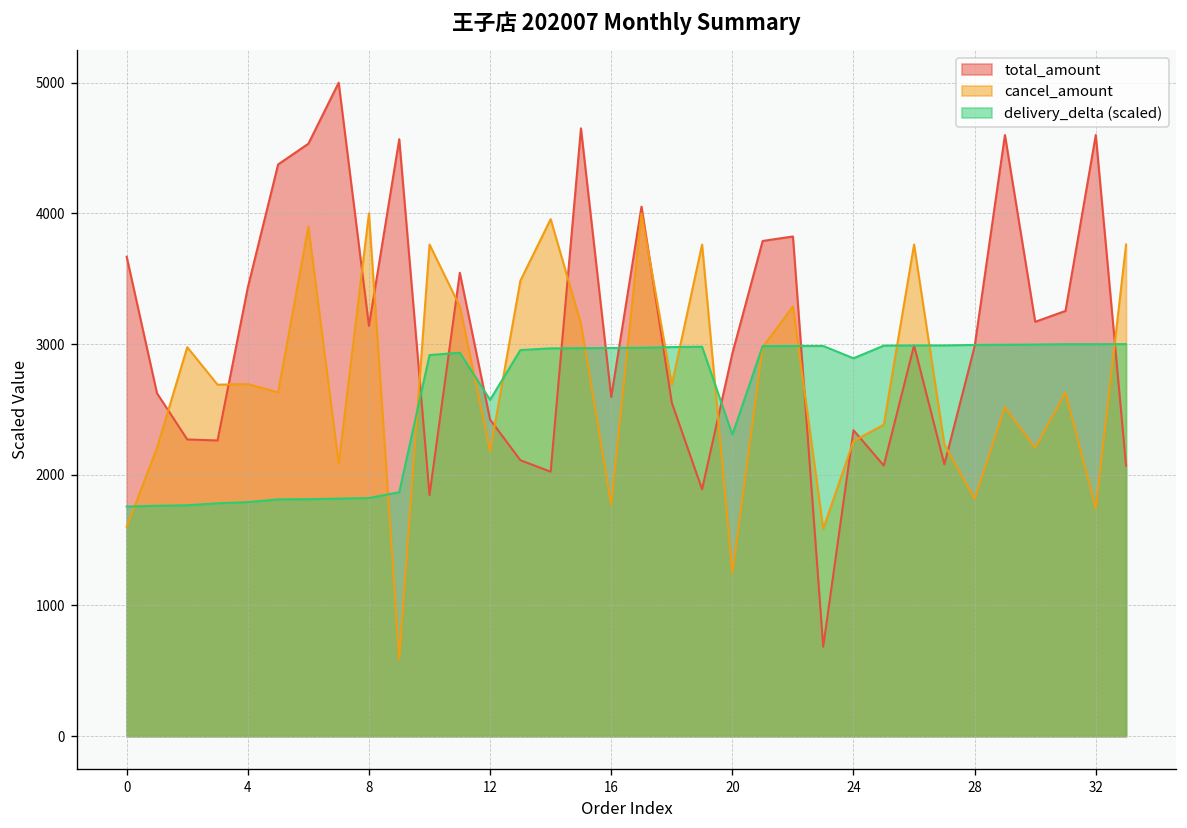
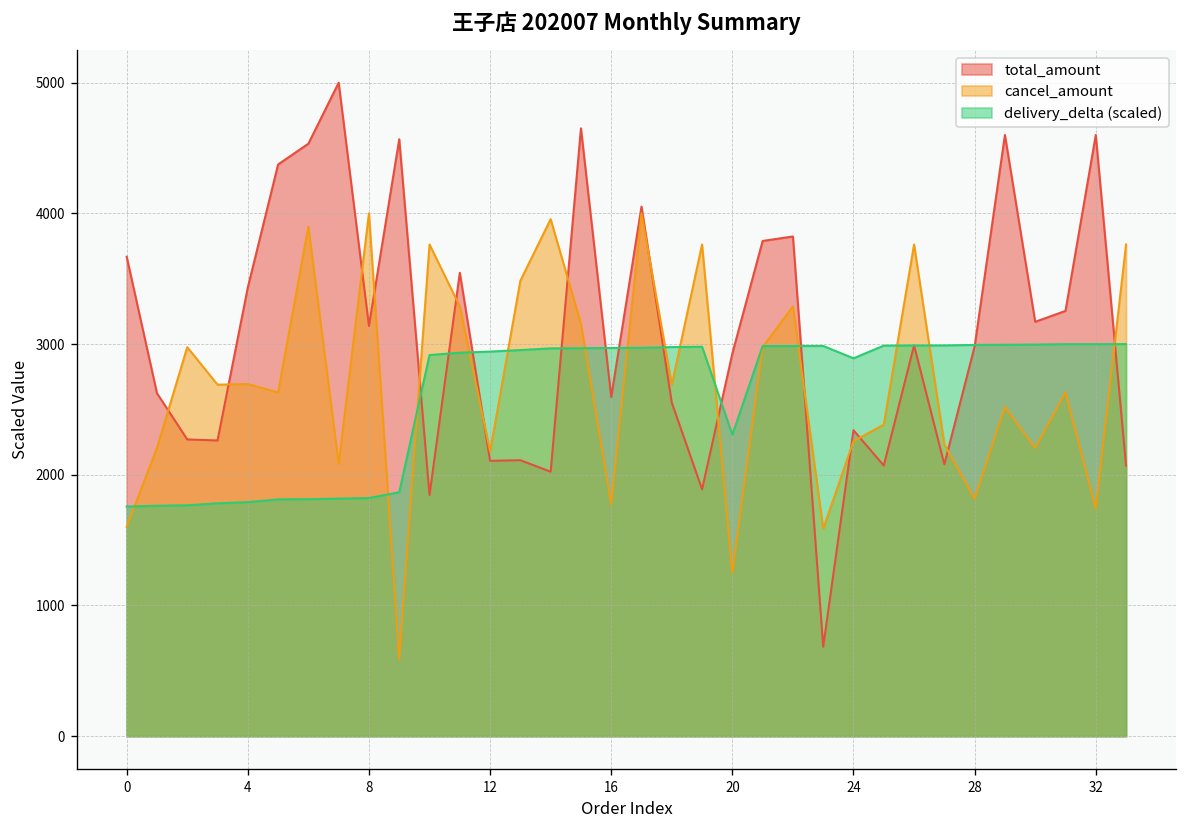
total_amount, 12: 2420 -> 2110
delivery_delta (scaled), 12: 2570 -> 2940
